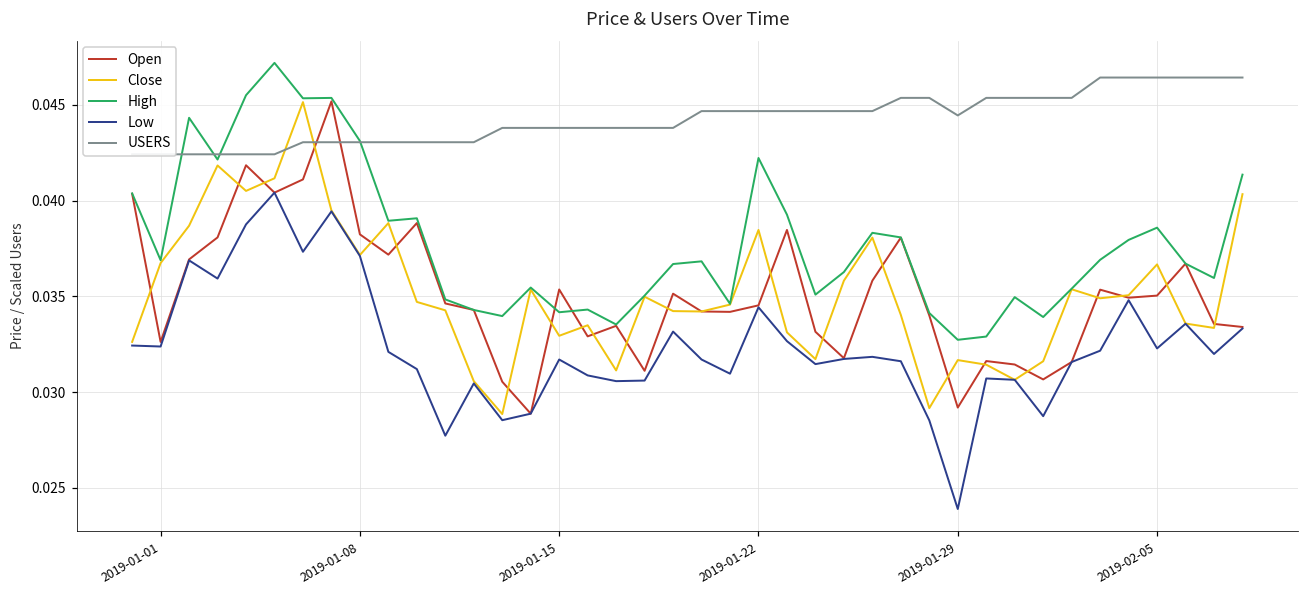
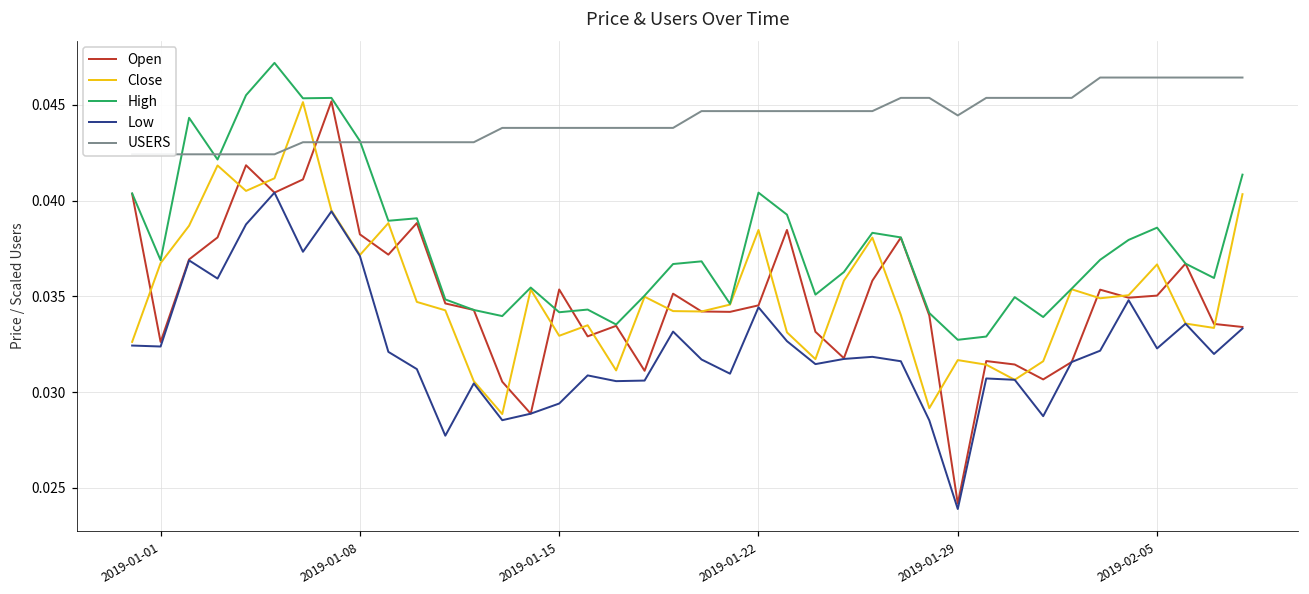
Low, 2019-01-15: 0.0317 -> 0.0294
High, 2019-01-22: 0.0422 -> 0.0404
Open, 2019-01-29: 0.0292 -> 0.0242
